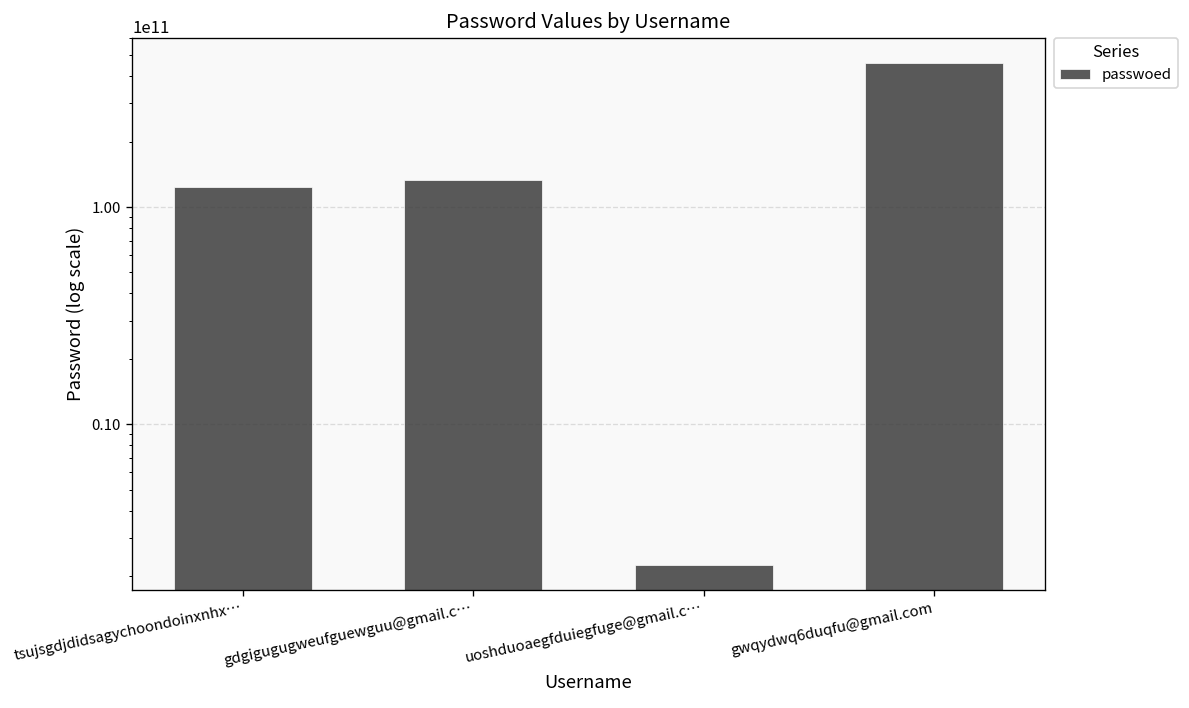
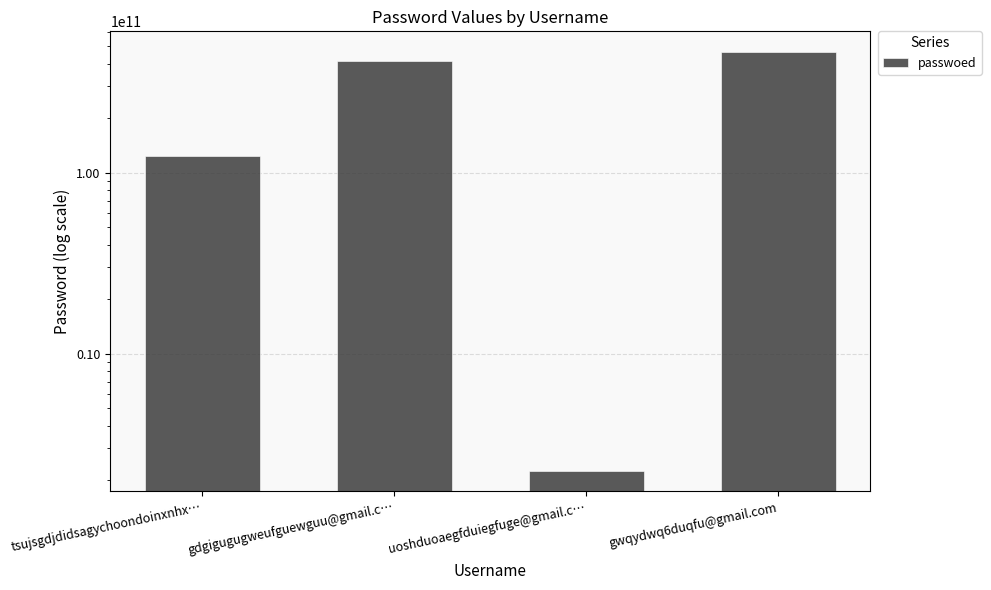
gdgigugugweufguewguu@gmail.c…: 130000000000 -> 410000000000
